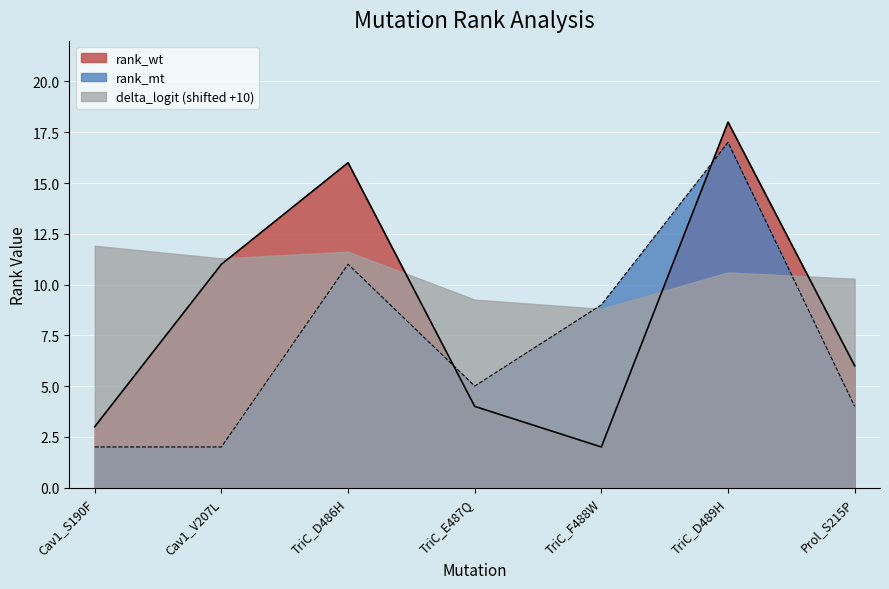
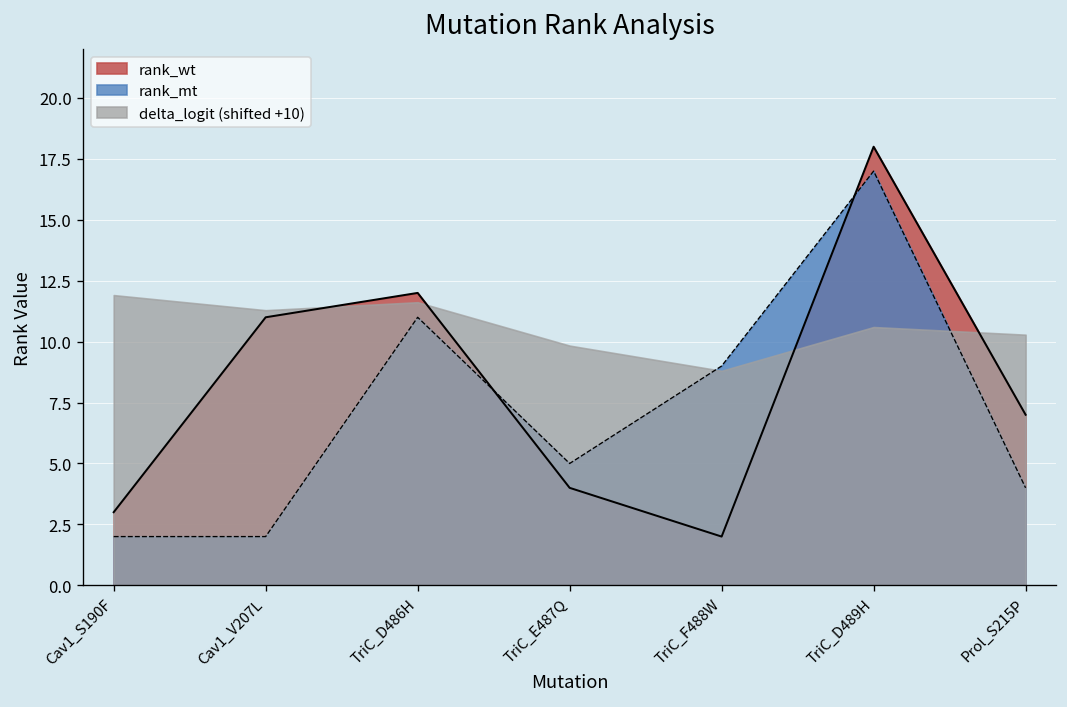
rank_wt, TriC_D486H: 16 -> 12
delta_logit (shifted +10), TriC_E487Q: 9.3 -> 9.8
rank_wt, Prol_S215P: 6 -> 7
